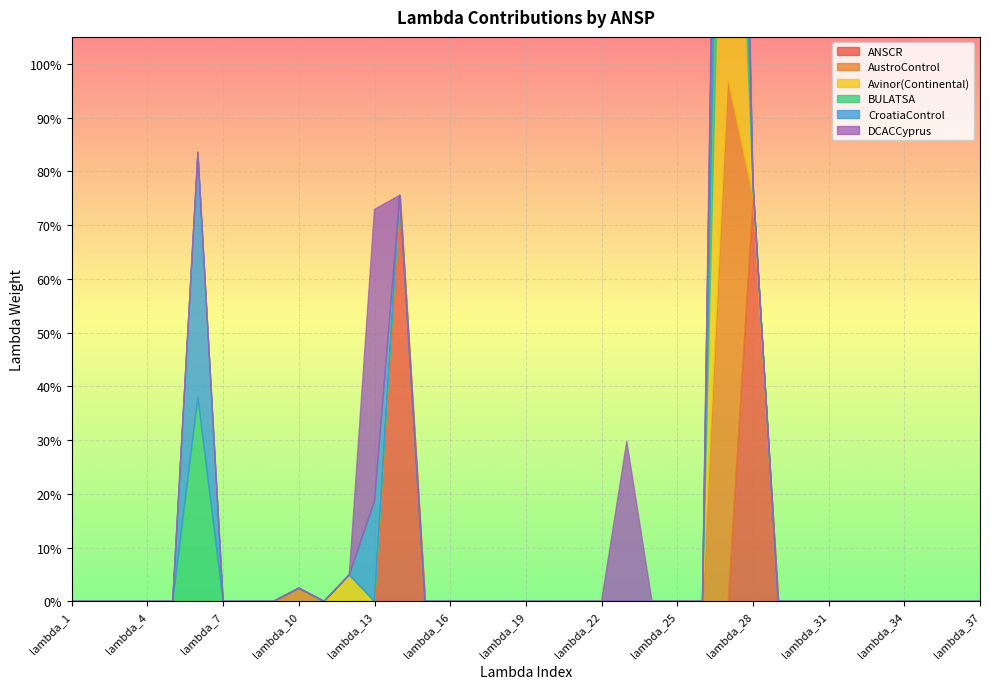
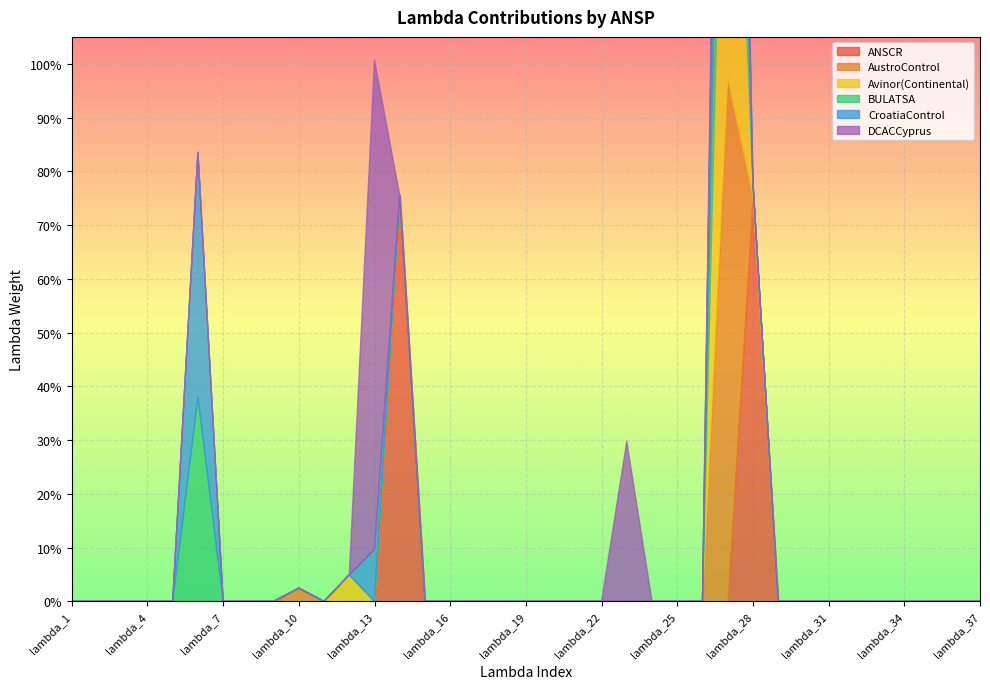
CroatiaControl, lambda_13: 19% -> 10%
DCACCyprus, lambda_13: 54% -> 91%
